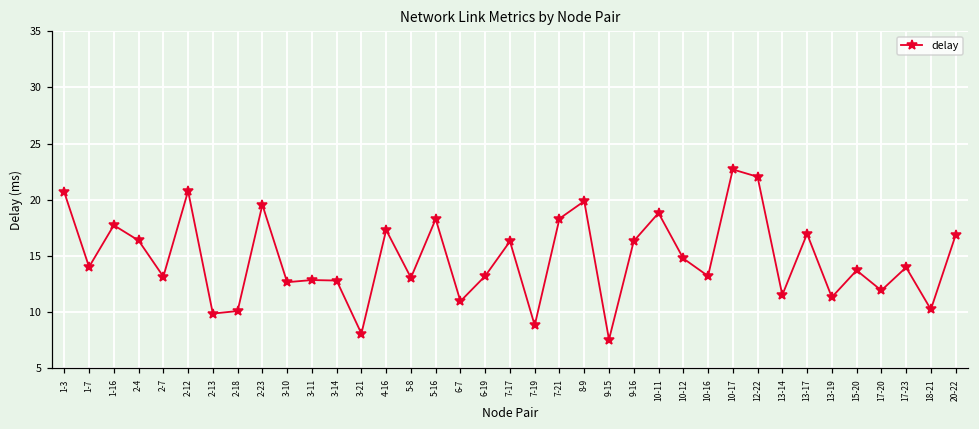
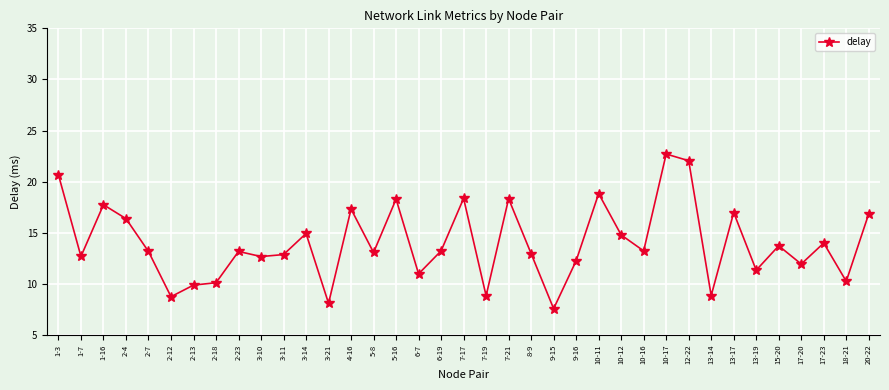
1-7: 14.0 -> 12.7
2-12: 20.8 -> 8.7
2-23: 19.6 -> 13.2
3-14: 12.8 -> 14.9
7-17: 16.3 -> 18.4
8-9: 19.9 -> 13.0
9-16: 16.3 -> 12.3
13-14: 11.5 -> 8.9
